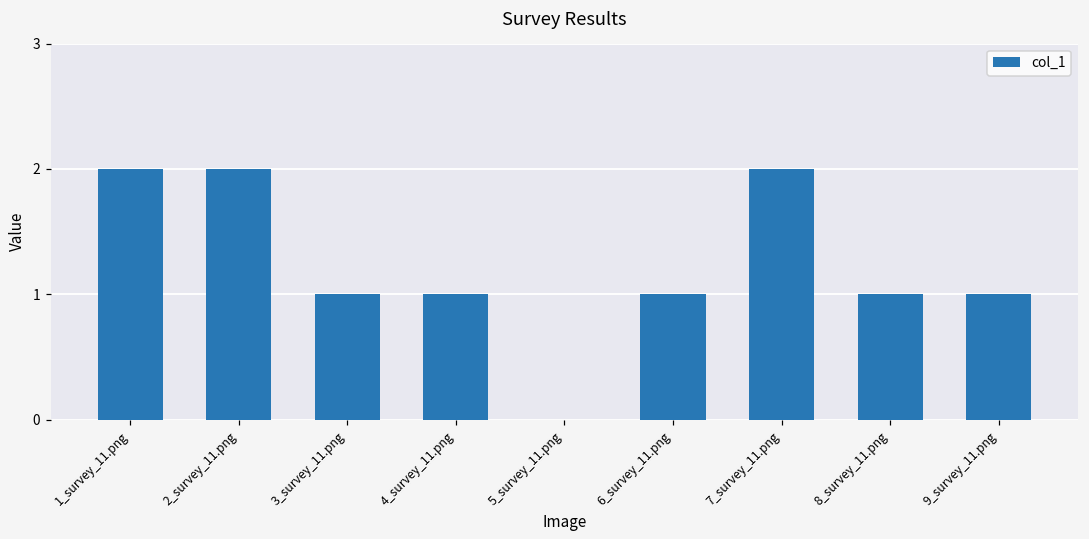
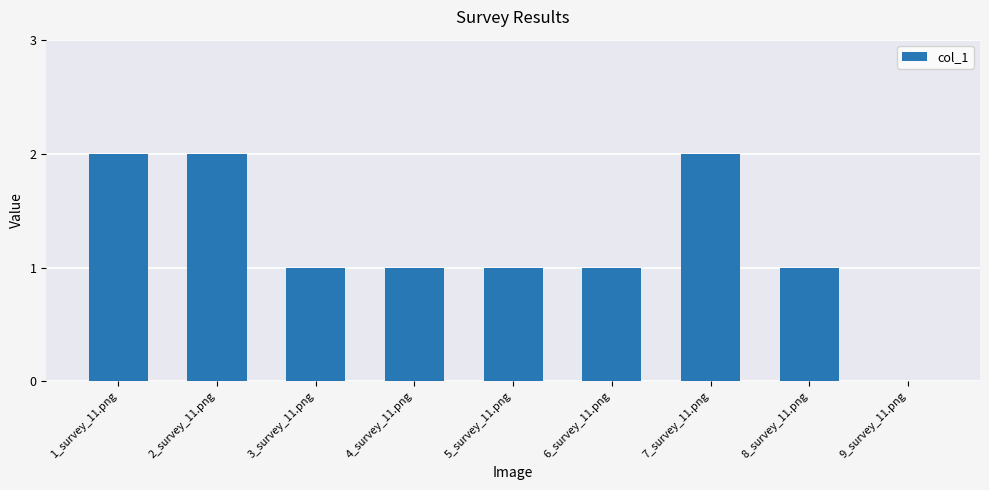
5_survey_11.png: 0 -> 1
9_survey_11.png: 1 -> 0
